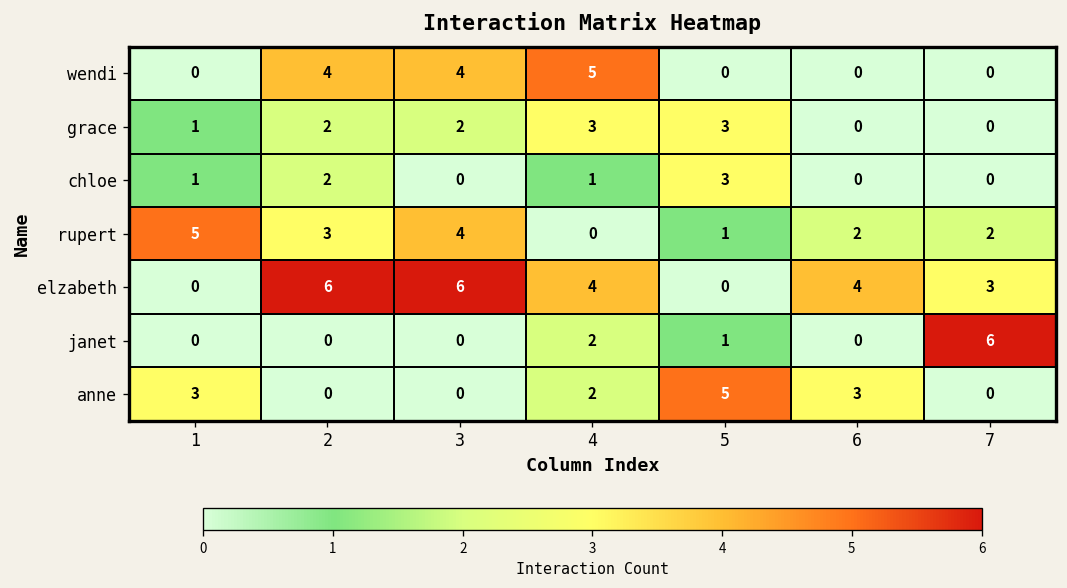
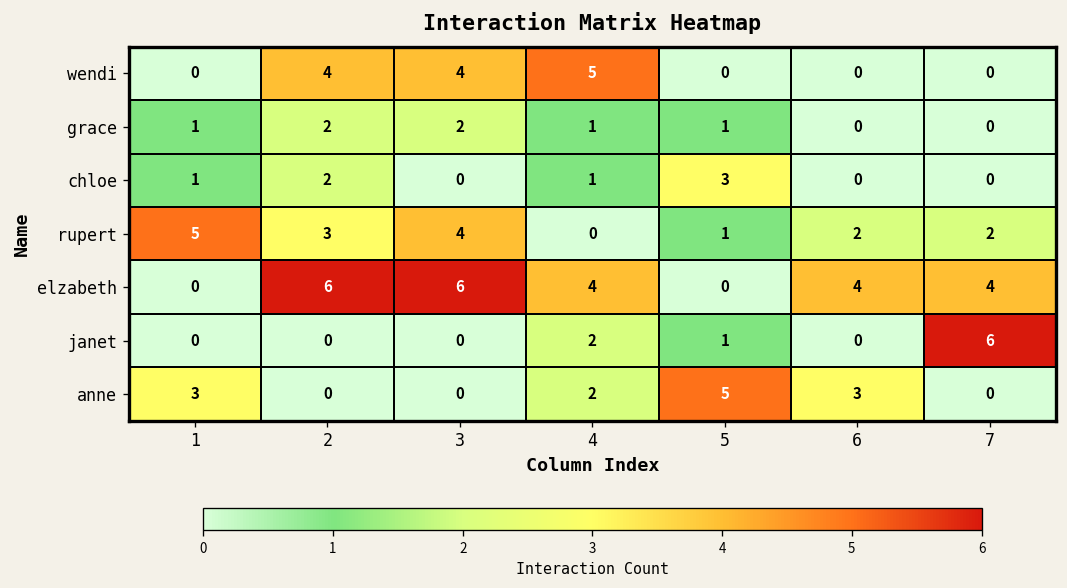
grace, 4: 3 -> 1
grace, 5: 3 -> 1
elzabeth, 7: 3 -> 4
